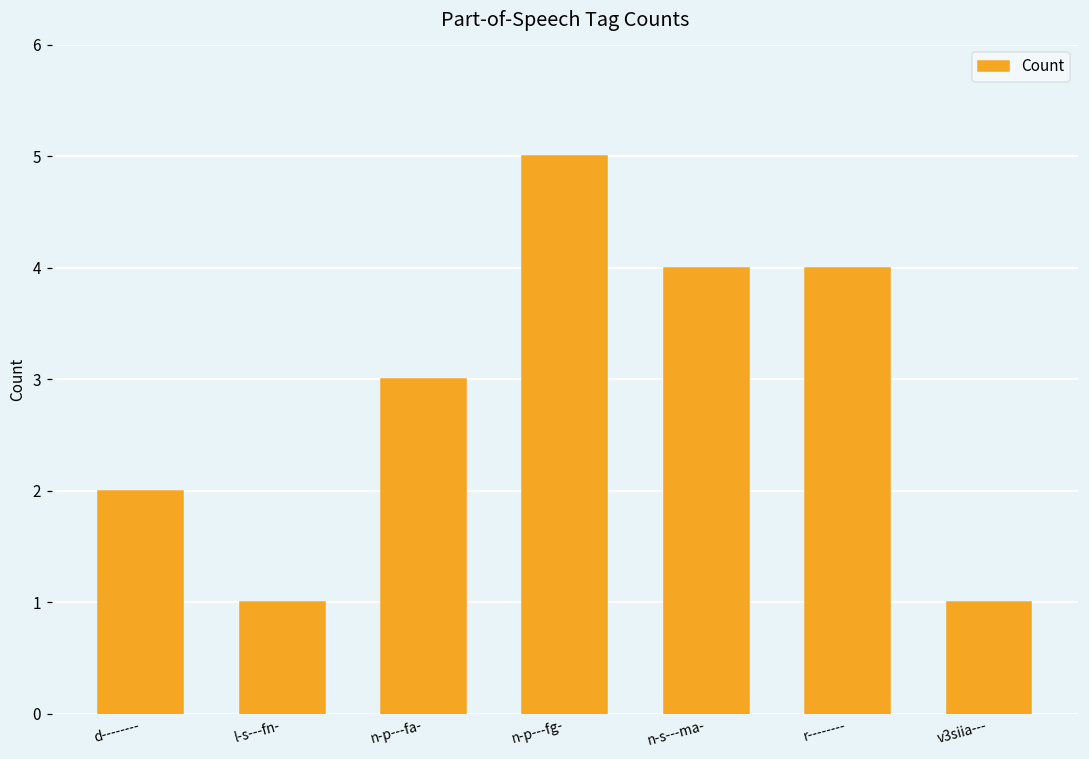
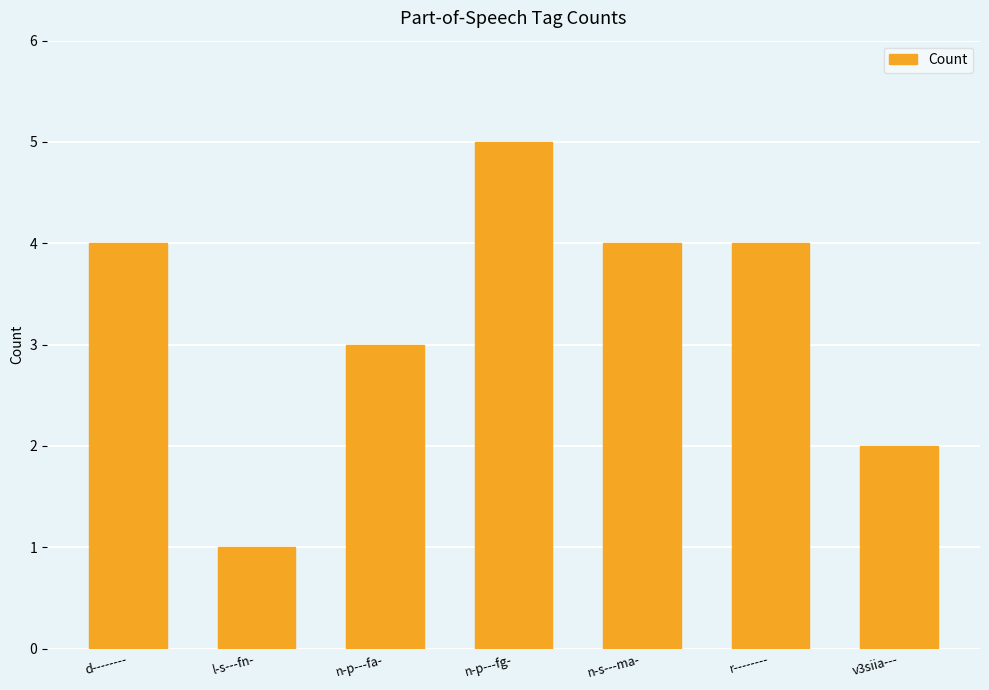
d--------: 2 -> 4
v3siia---: 1 -> 2
